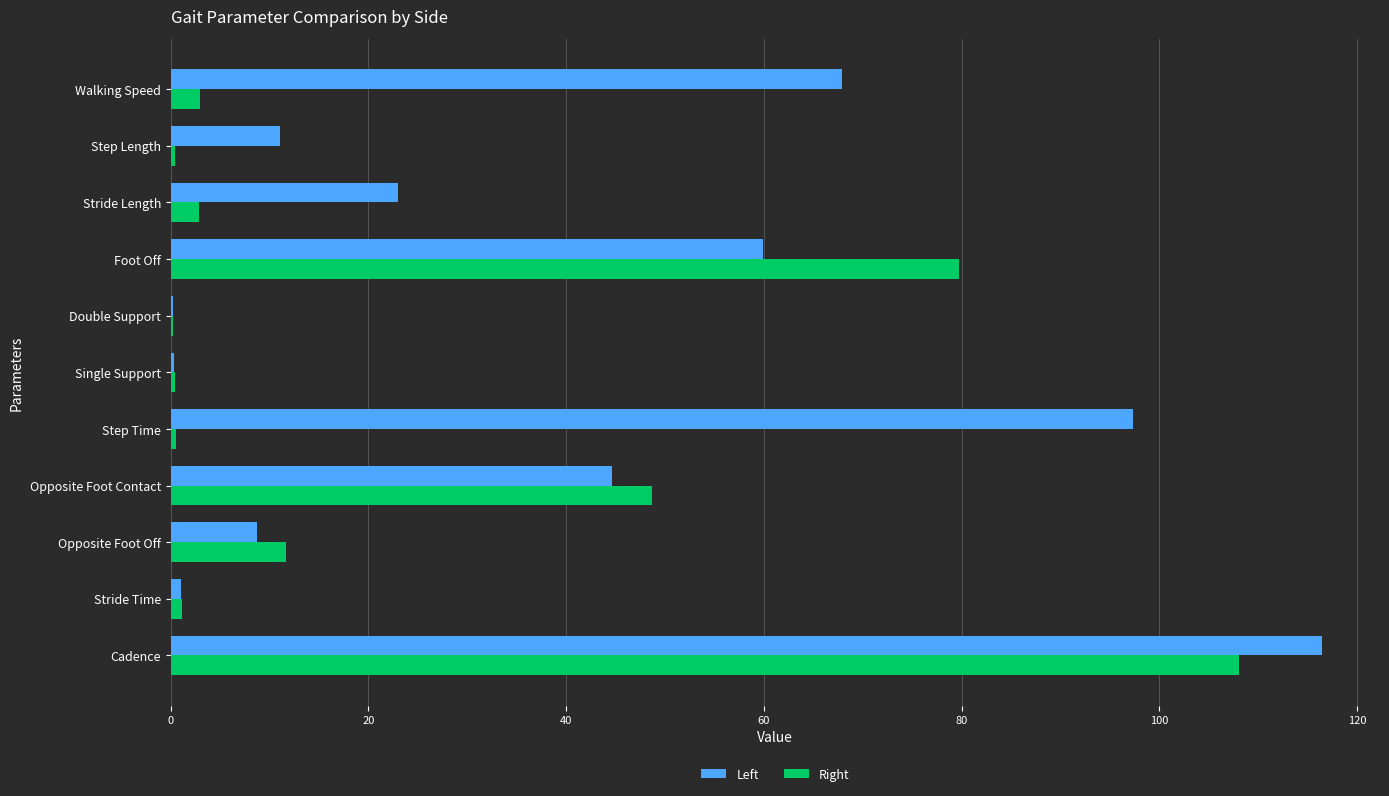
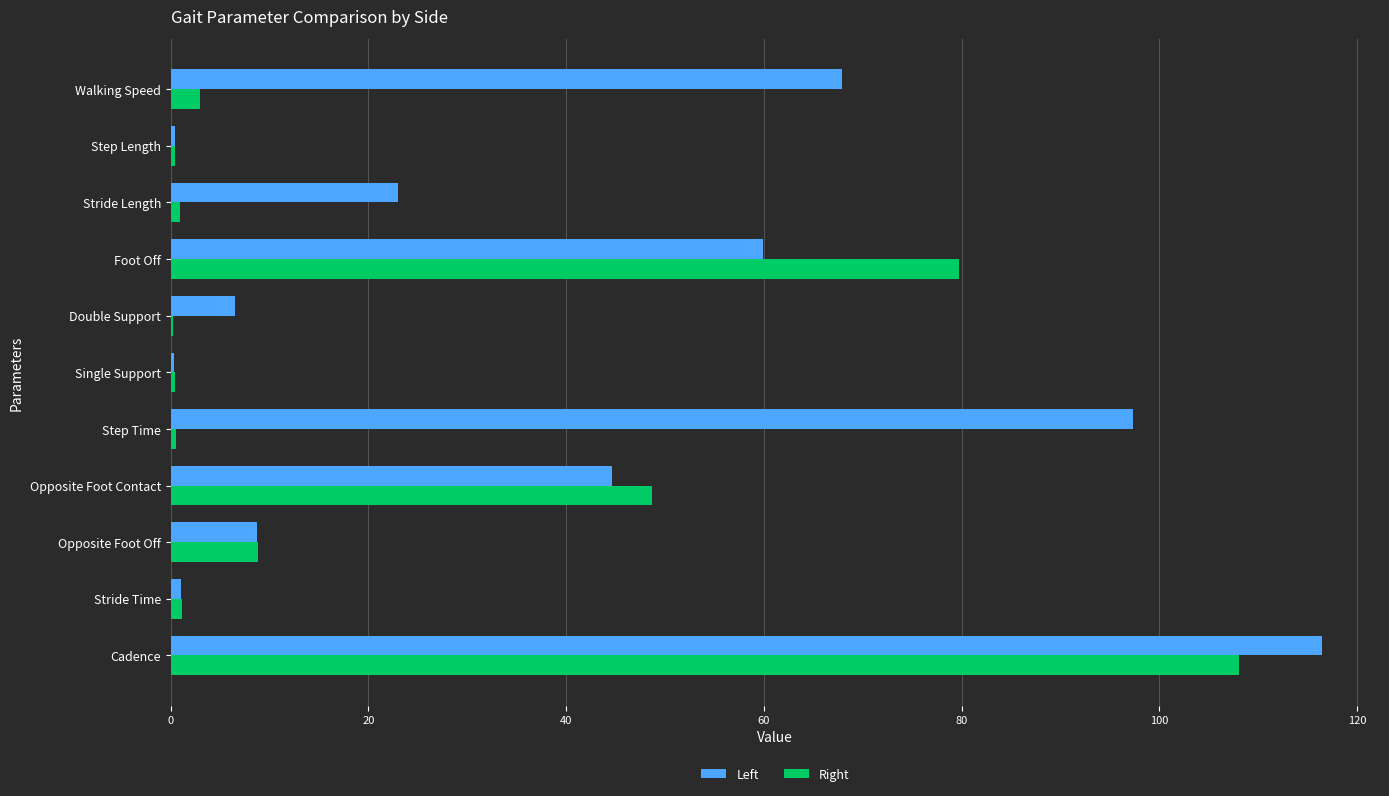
Left, Step Length: 11 -> 0
Right, Stride Length: 3 -> 1
Left, Double Support: 0 -> 7
Right, Opposite Foot Off: 12 -> 9
